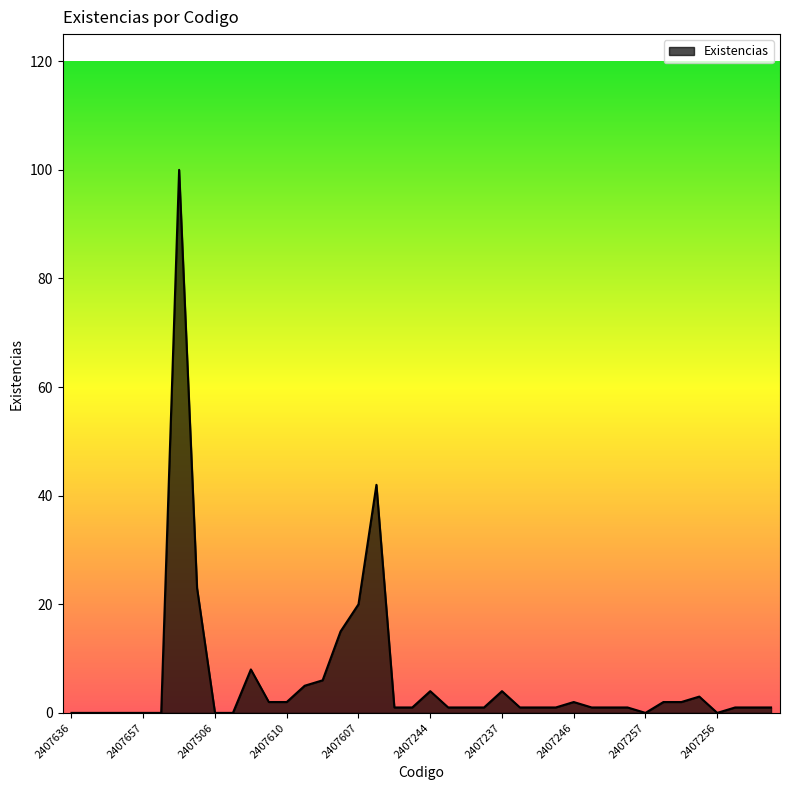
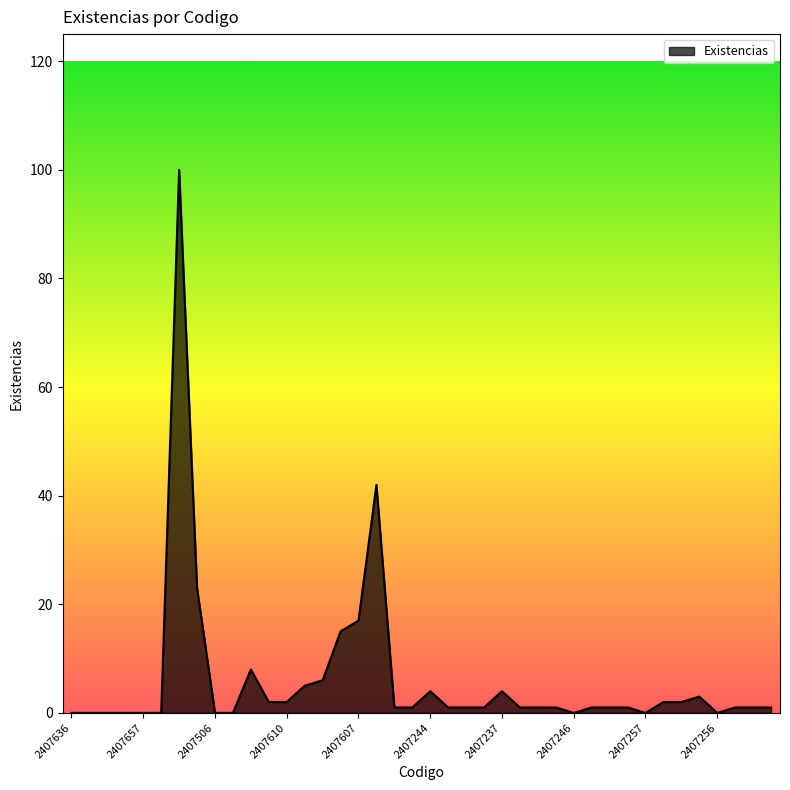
2407607: 20 -> 17
2407246: 2 -> 0
